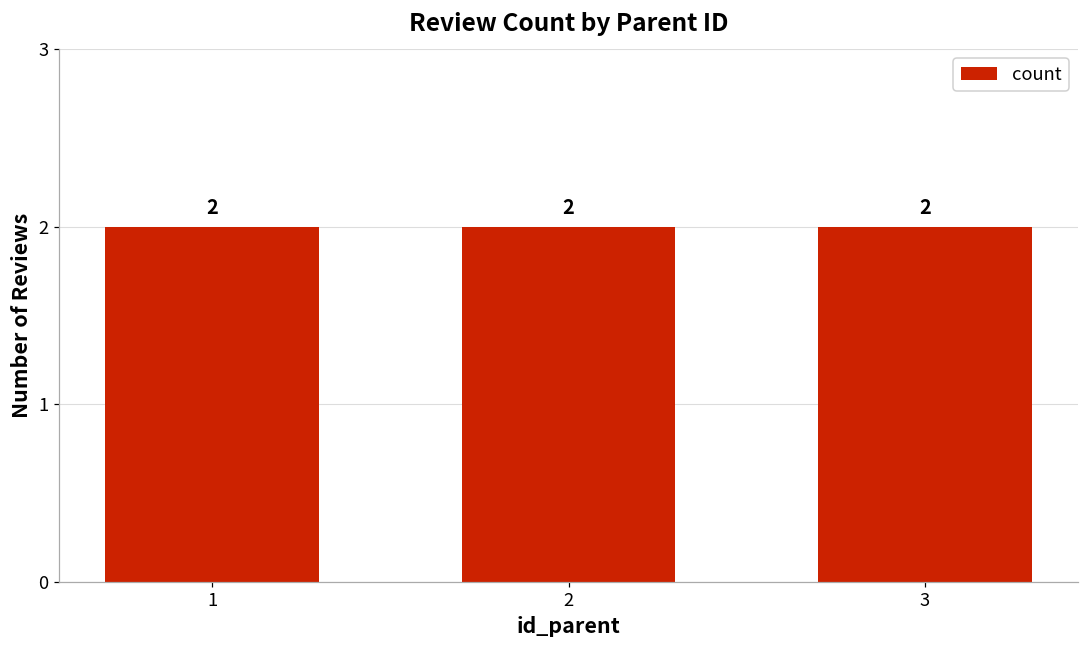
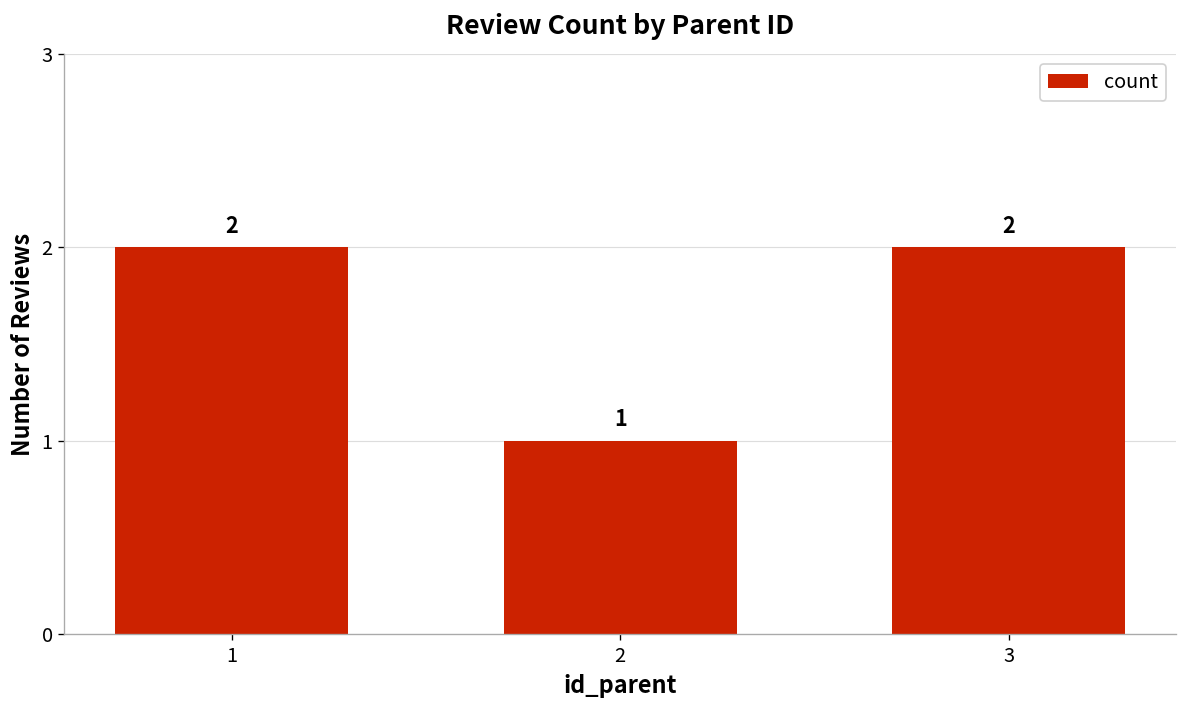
2: 2 -> 1
